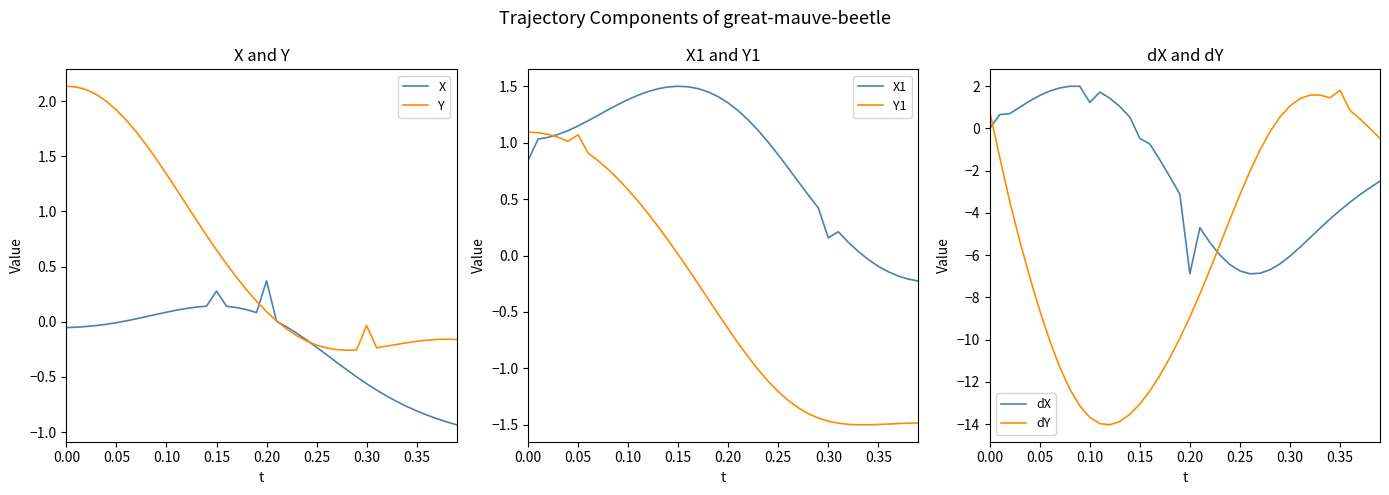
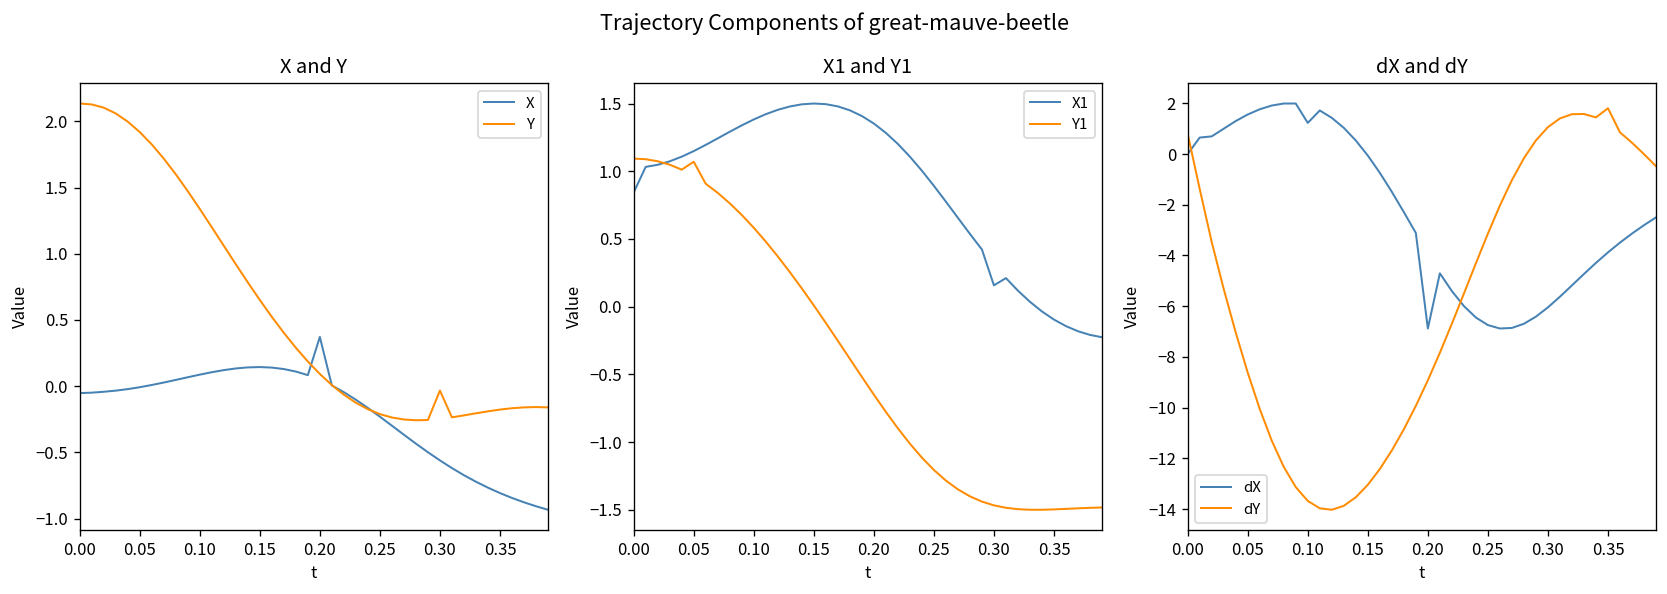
X and Y, X, 0.15: 0.28 -> 0.14
dX and dY, dX, 0.15: -0.5 -> -0.1
